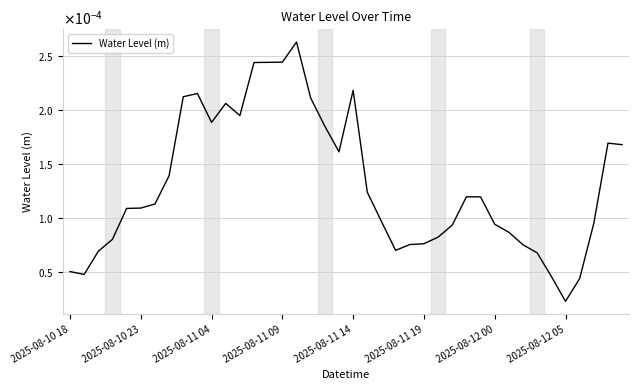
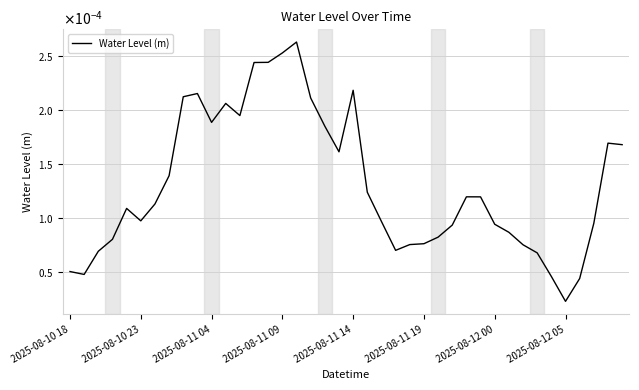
2025-08-10 23: 0.000109 -> 0.000097
2025-08-11 09: 0.000244 -> 0.000253
